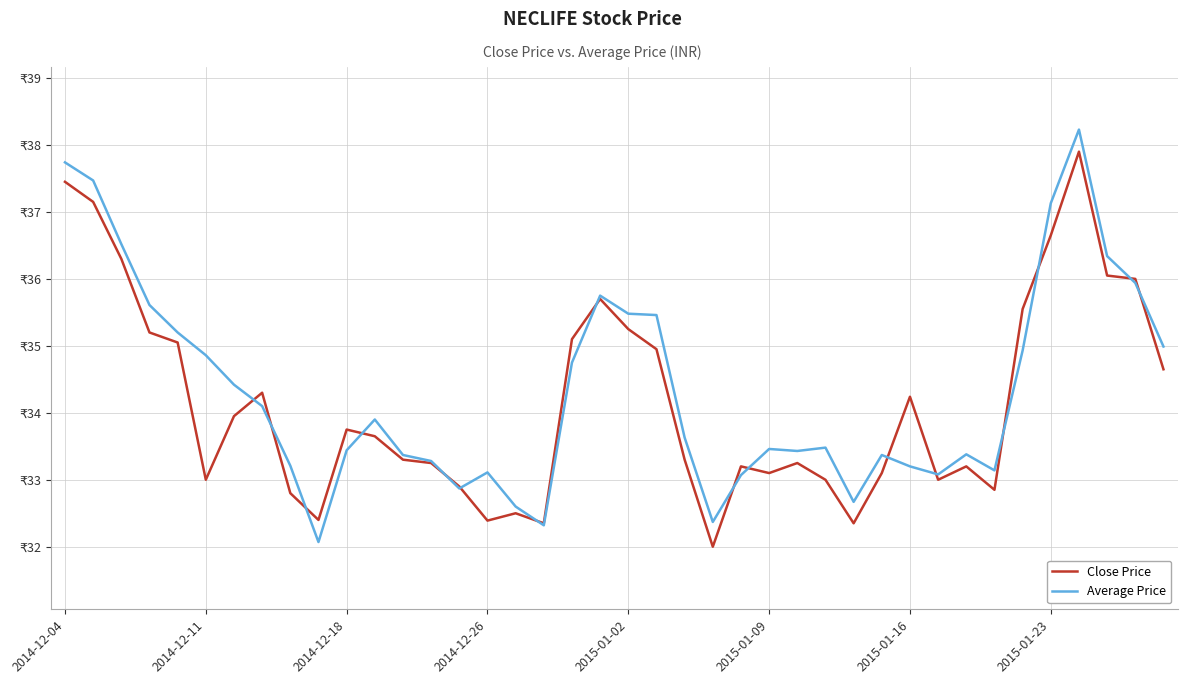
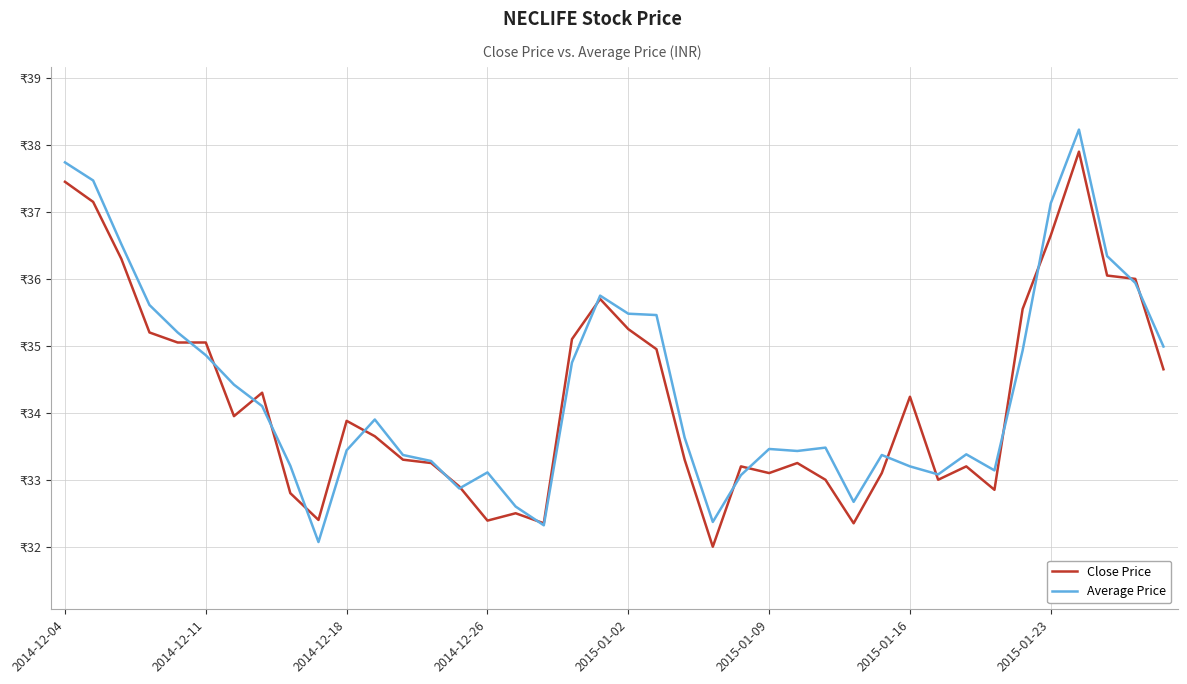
Close Price, 2014-12-11: ₹33.0 -> ₹35.1
Close Price, 2014-12-18: ₹33.8 -> ₹33.9
